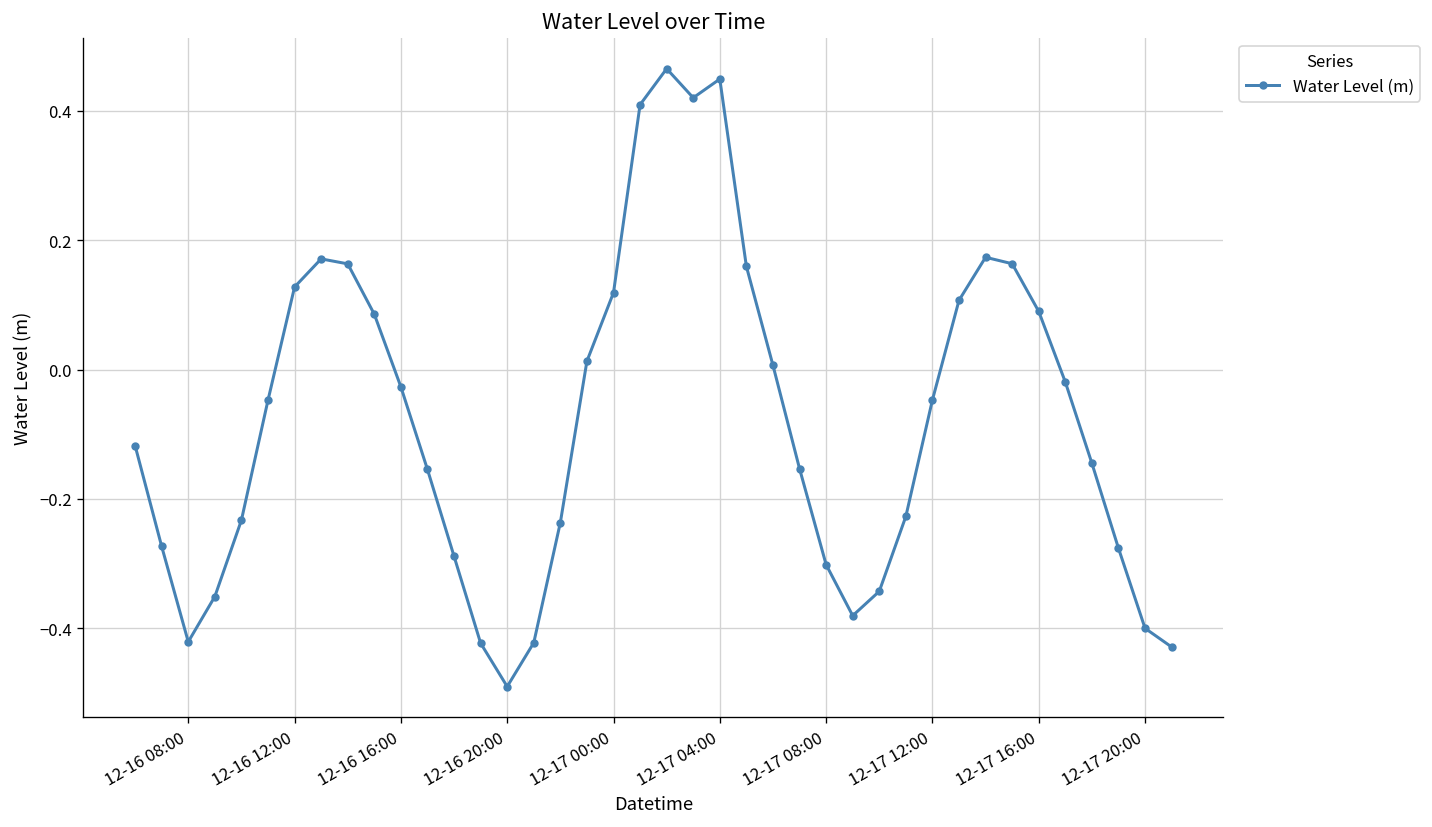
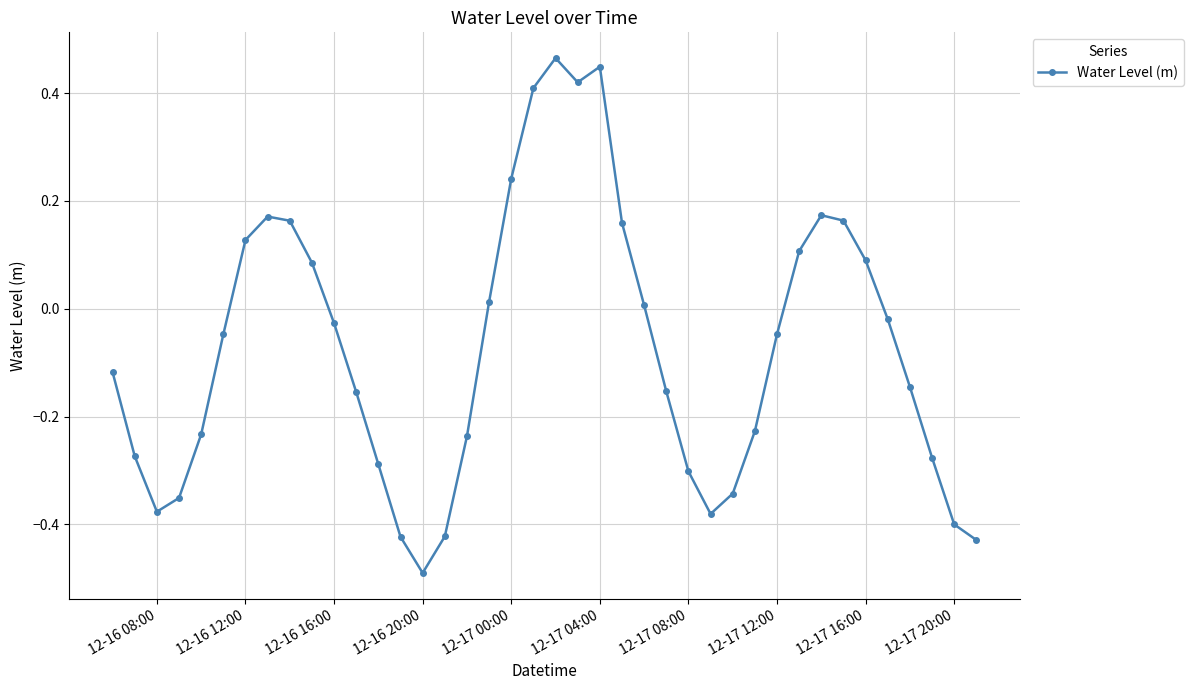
12-16 08:00: -0.42 -> -0.38
12-17 00:00: 0.12 -> 0.24
